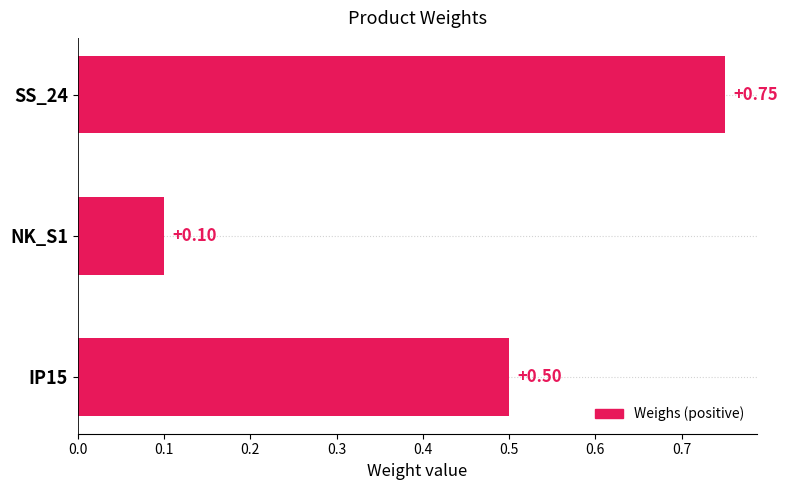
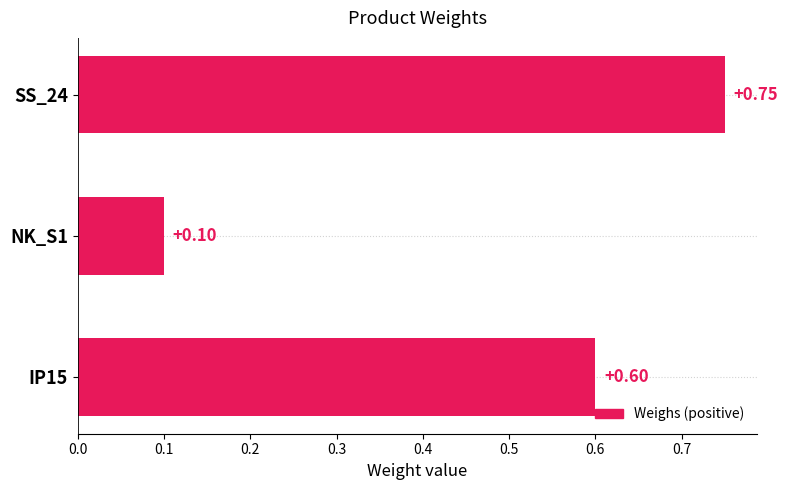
IP15: +0.50 -> +0.60
